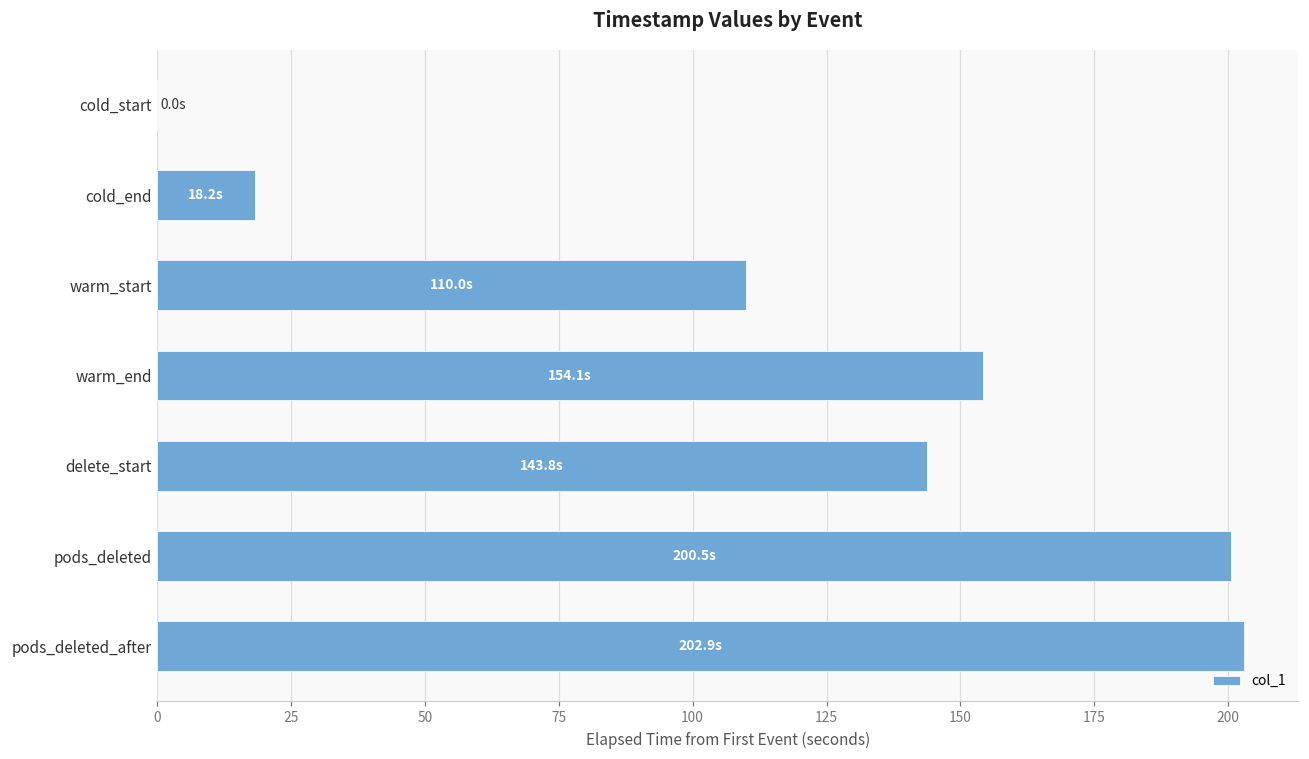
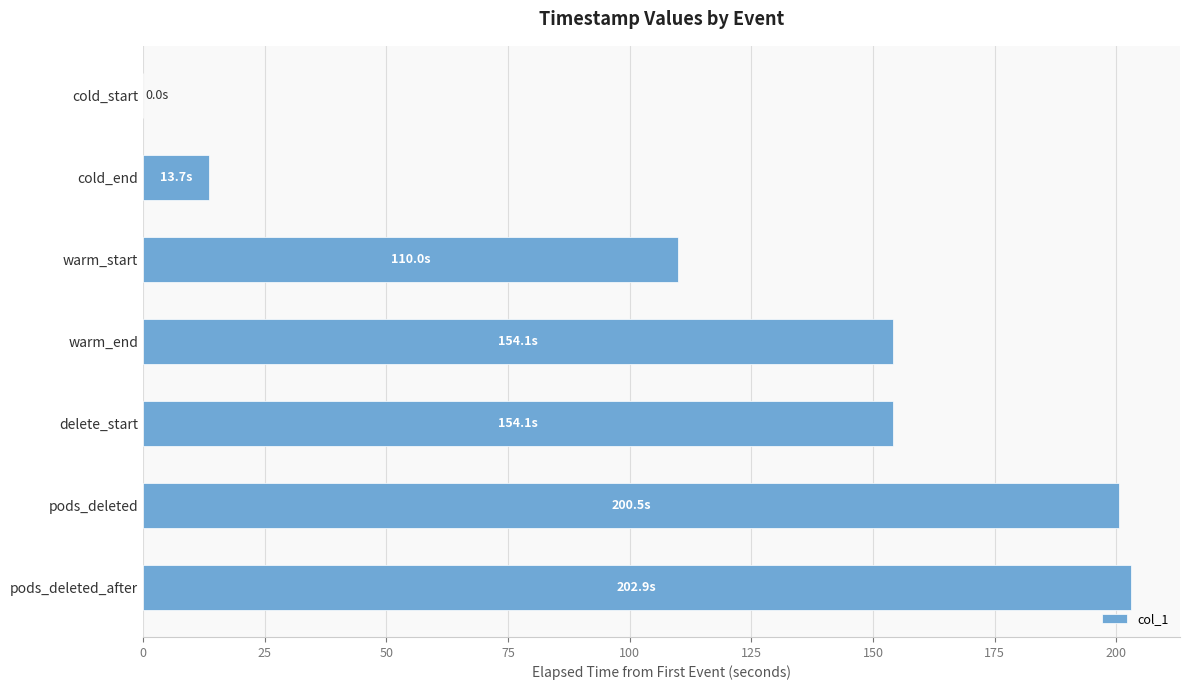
cold_end: 18.2s -> 13.7s
delete_start: 143.8s -> 154.1s
